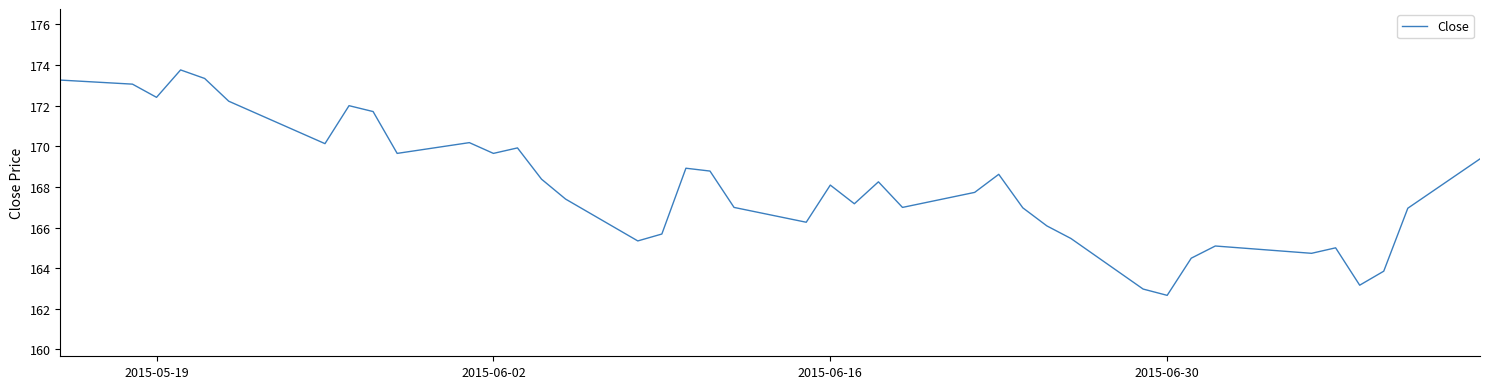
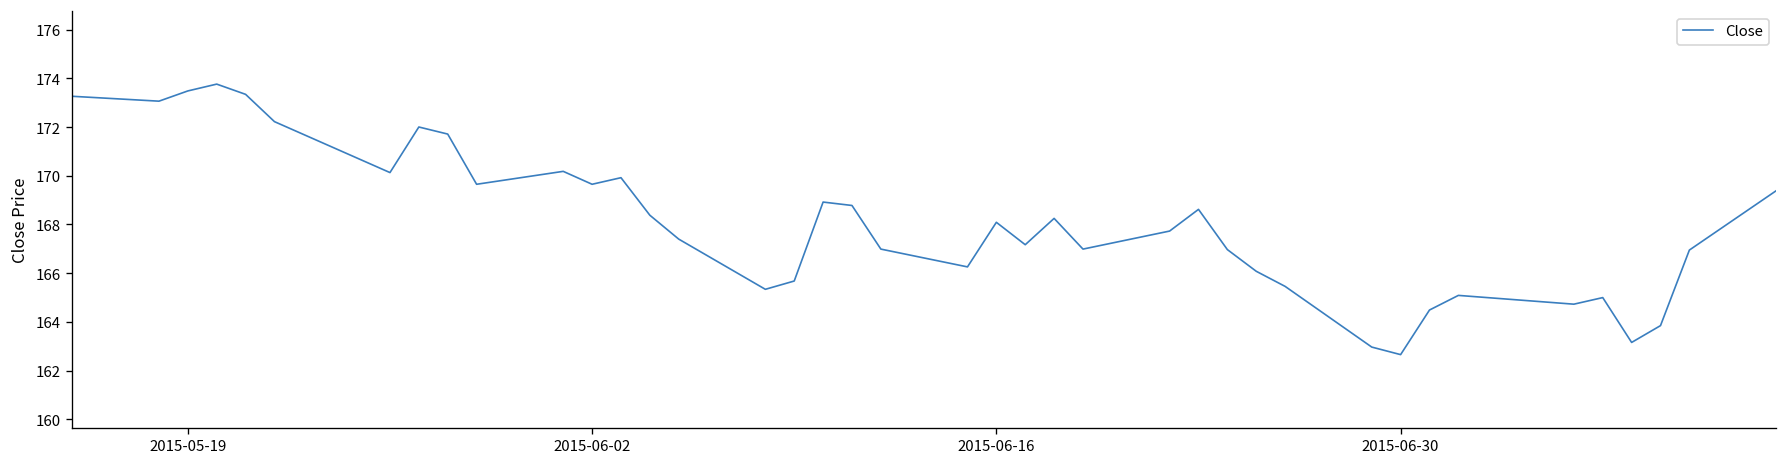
2015-05-19: 172.4 -> 173.5
